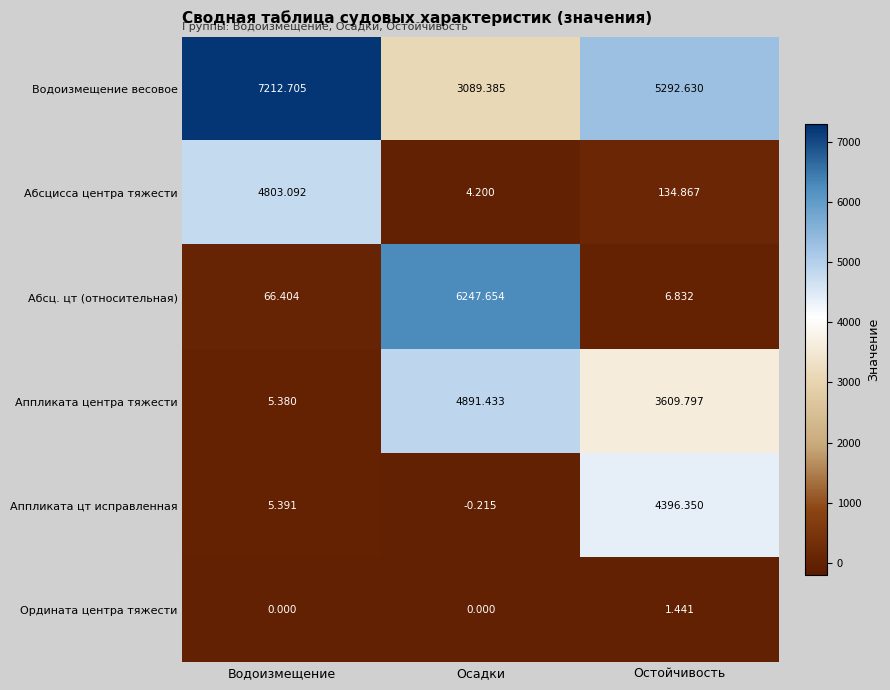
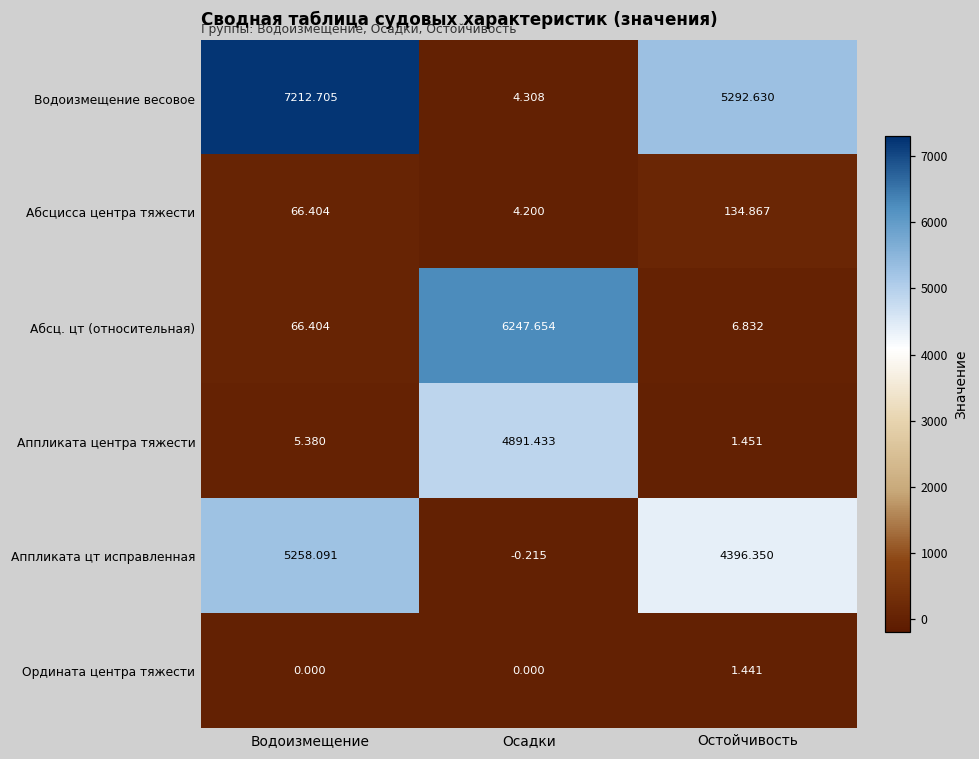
Водоизмещение весовое, Осадки: 3089.385 -> 4.308
Абсцисса центра тяжести, Водоизмещение: 4803.092 -> 66.404
Аппликата центра тяжести, Остойчивость: 3609.797 -> 1.451
Аппликата цт исправленная, Водоизмещение: 5.391 -> 5258.091
